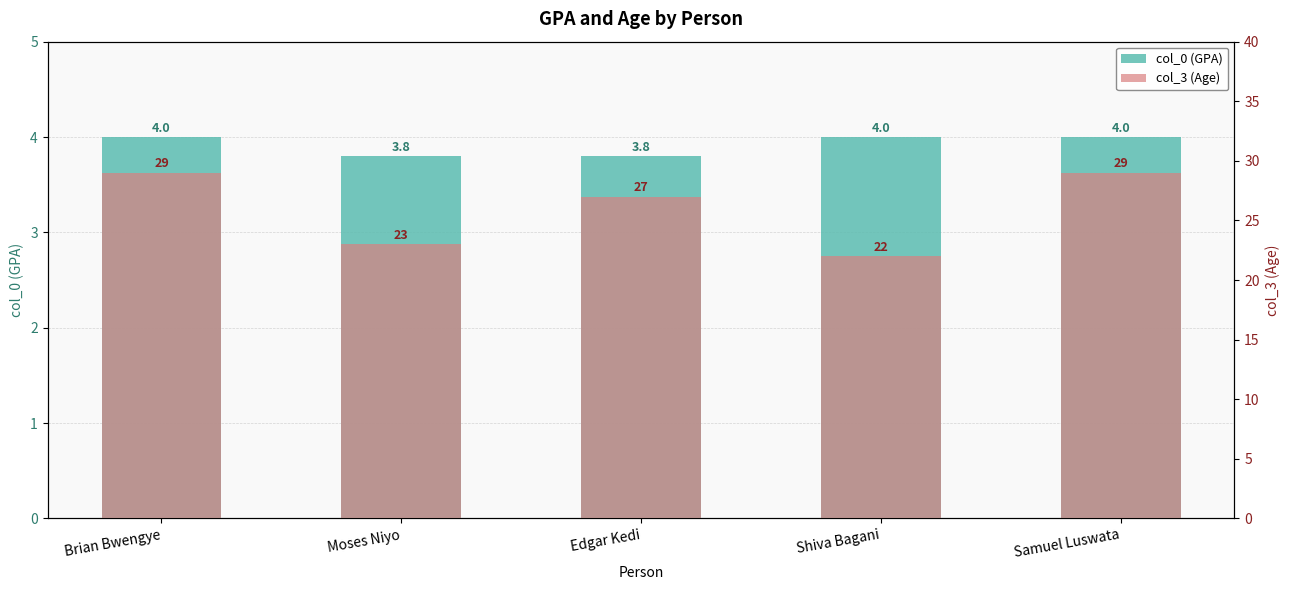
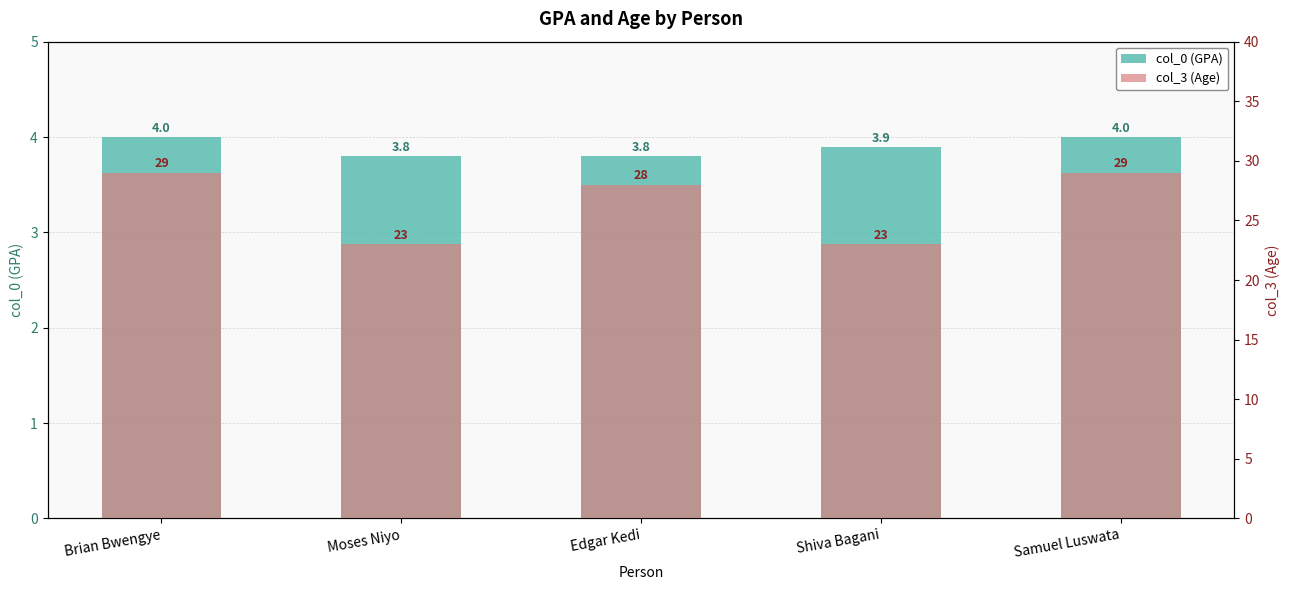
col_0 (GPA), Shiva Bagani: 4.0 -> 3.9
col_3 (Age), Edgar Kedi: 27 -> 28
col_3 (Age), Shiva Bagani: 22 -> 23
